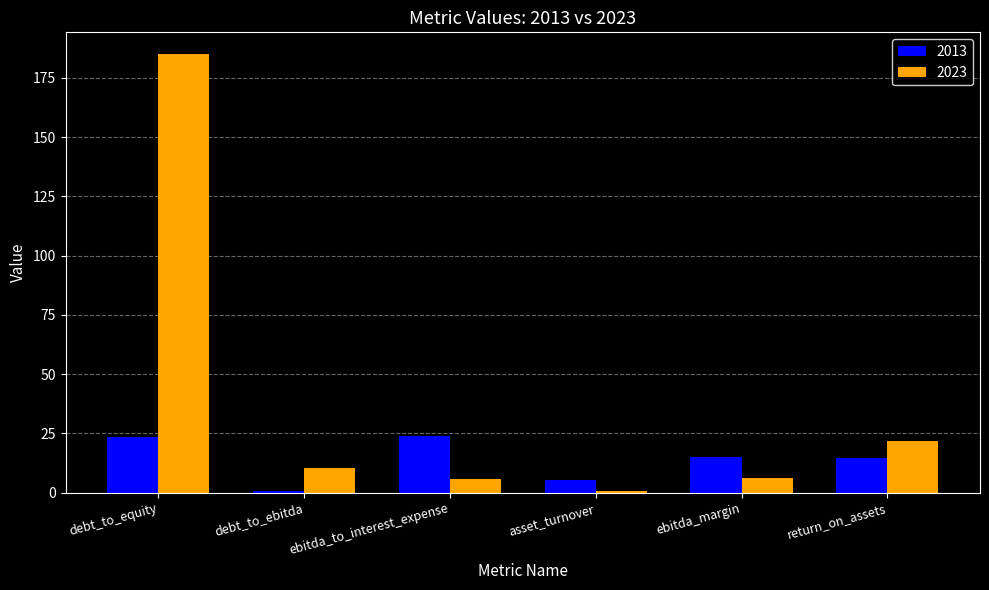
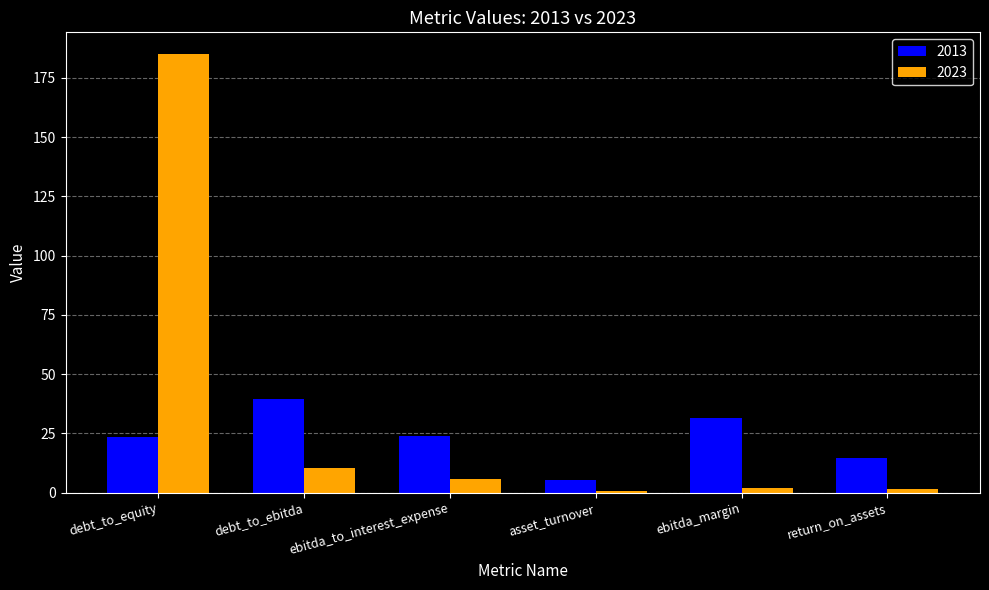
2013, debt_to_ebitda: 1 -> 40
2013, ebitda_margin: 15 -> 32
2023, ebitda_margin: 6 -> 2
2023, return_on_assets: 22 -> 2
